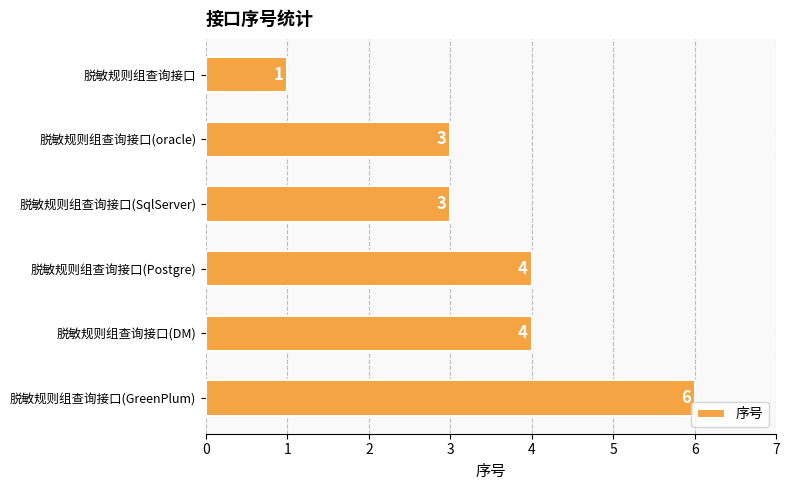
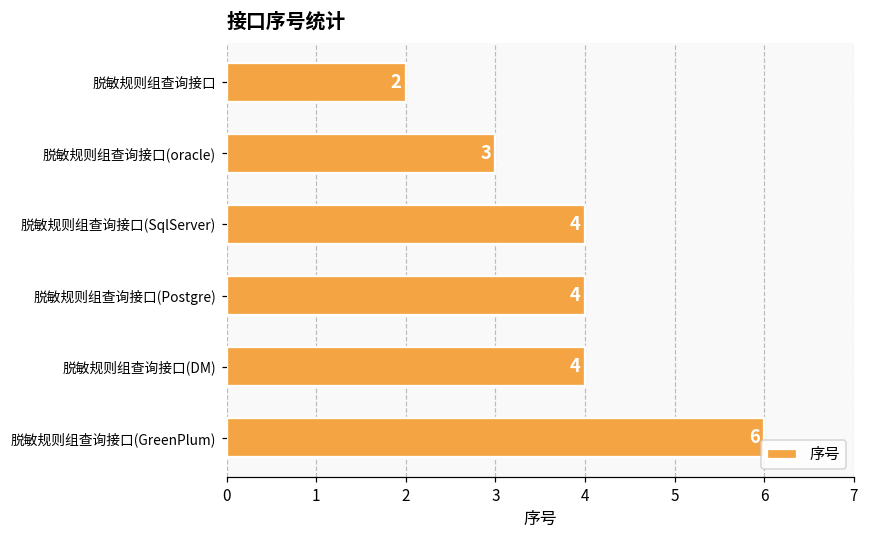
脱敏规则组查询接口: 1 -> 2
脱敏规则组查询接口(SqlServer): 3 -> 4
